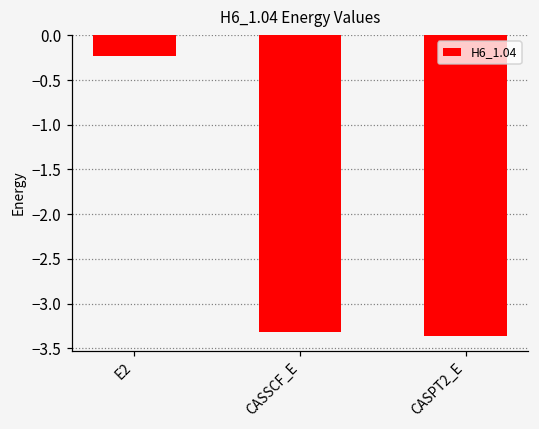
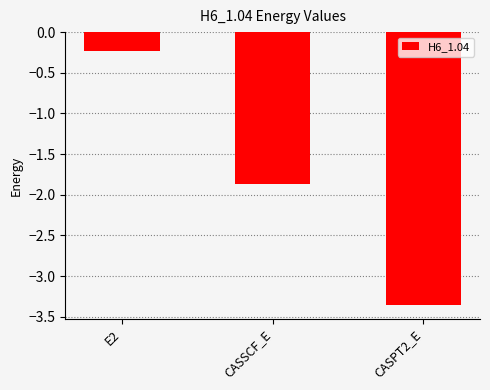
CASSCF_E: -3.3 -> -1.9
